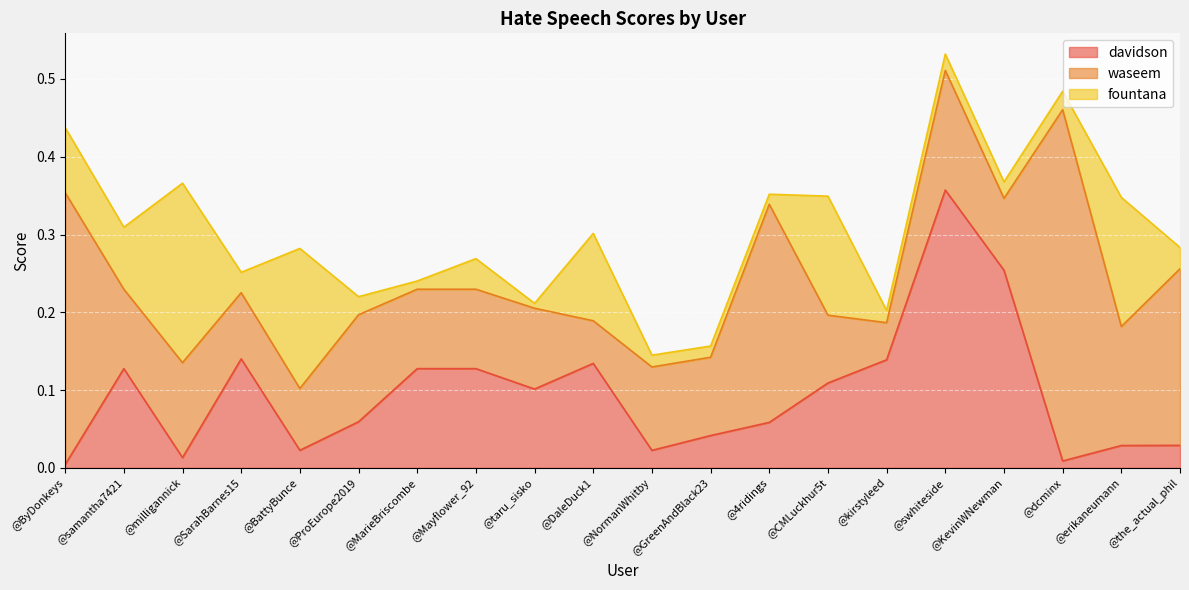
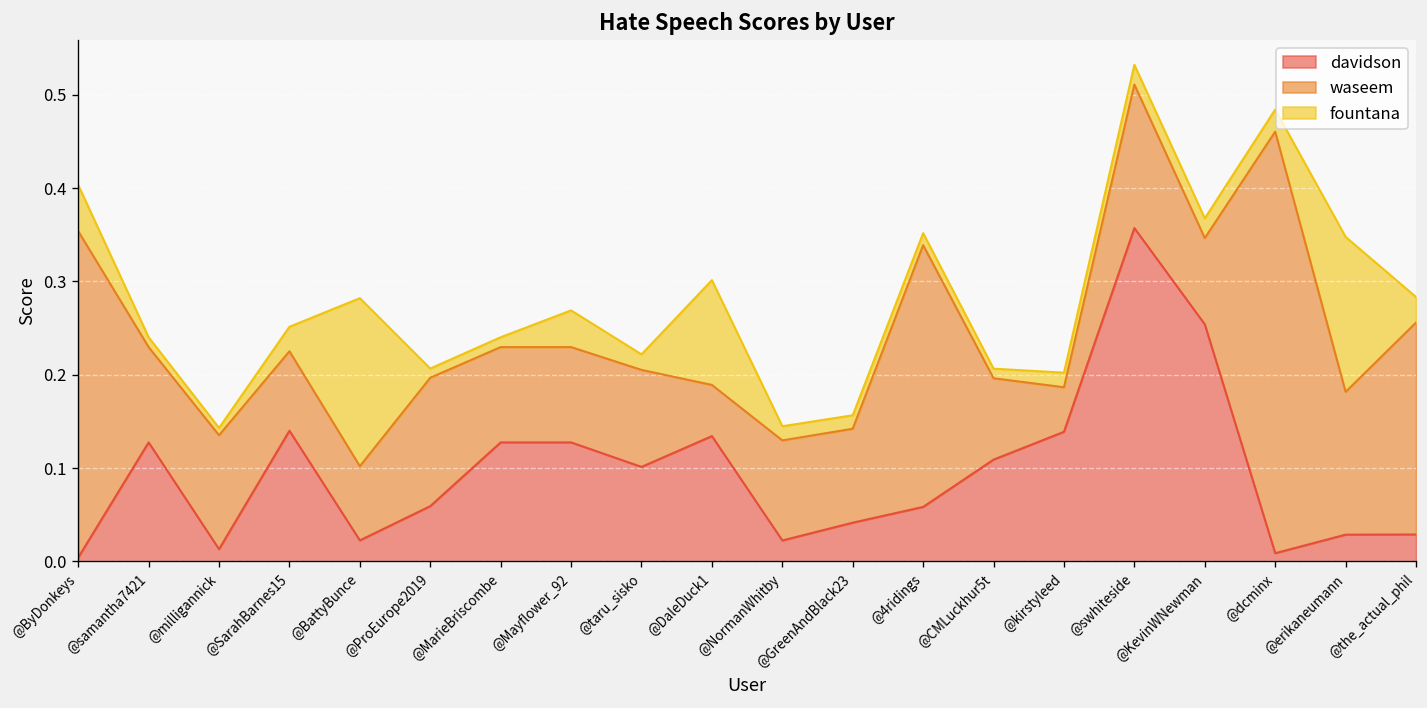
fountana, @ByDonkeys: 0.08 -> 0.05
fountana, @samantha7421: 0.08 -> 0.01
fountana, @milligannick: 0.23 -> 0.01
fountana, @ProEurope2019: 0.02 -> 0.01
fountana, @taru_sisko: 0.01 -> 0.02
fountana, @CMLuckhur5t: 0.15 -> 0.01
